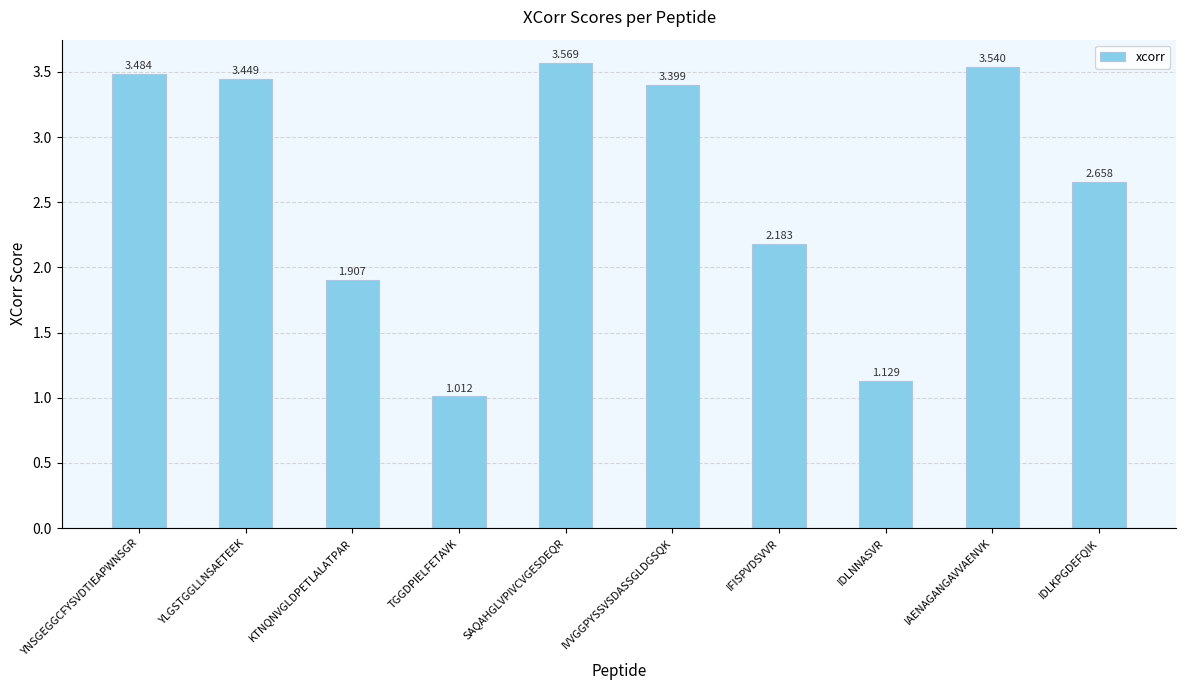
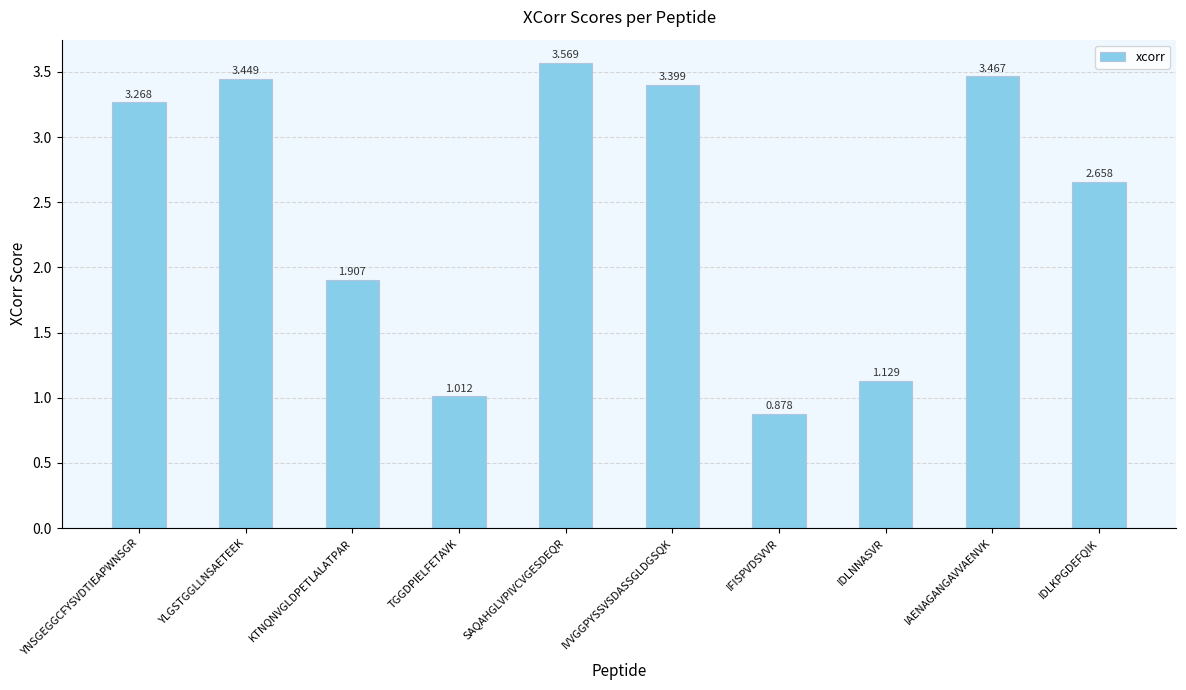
YNSGEGGCFYSVDTIEAPWNSGR: 3.484 -> 3.268
IFISPVDSVVR: 2.183 -> 0.878
IAENAGANGAVVAENVK: 3.540 -> 3.467
